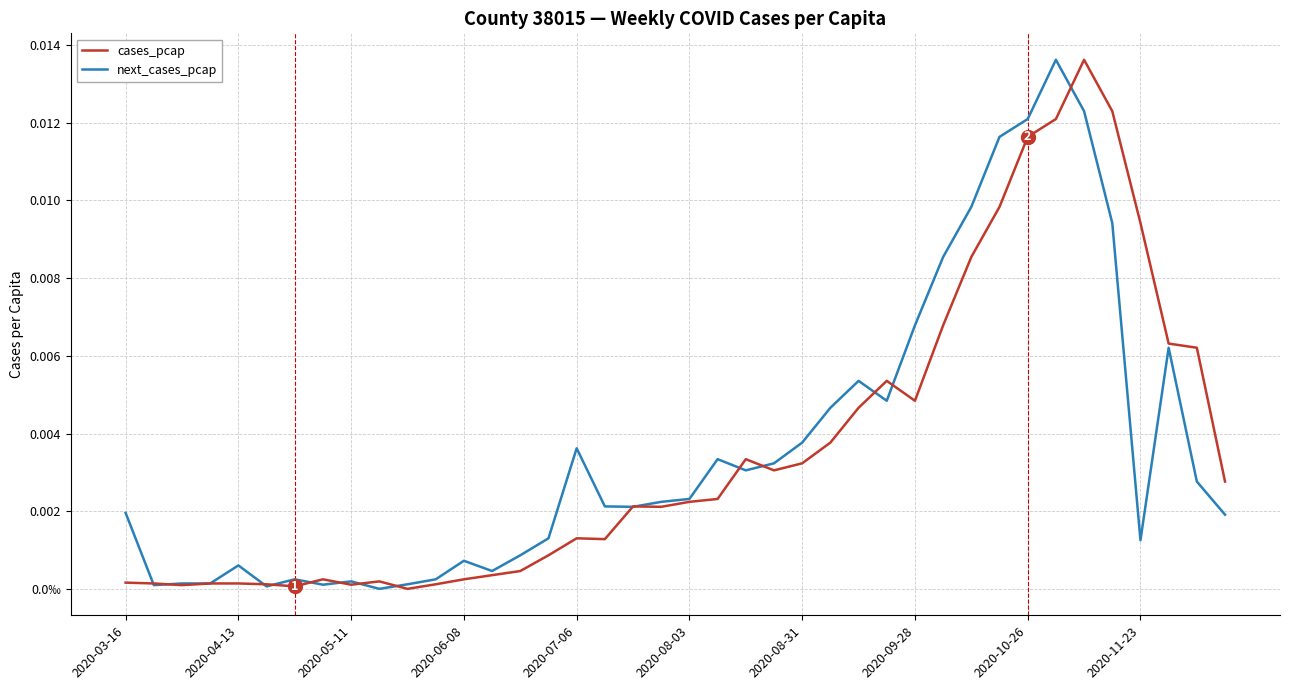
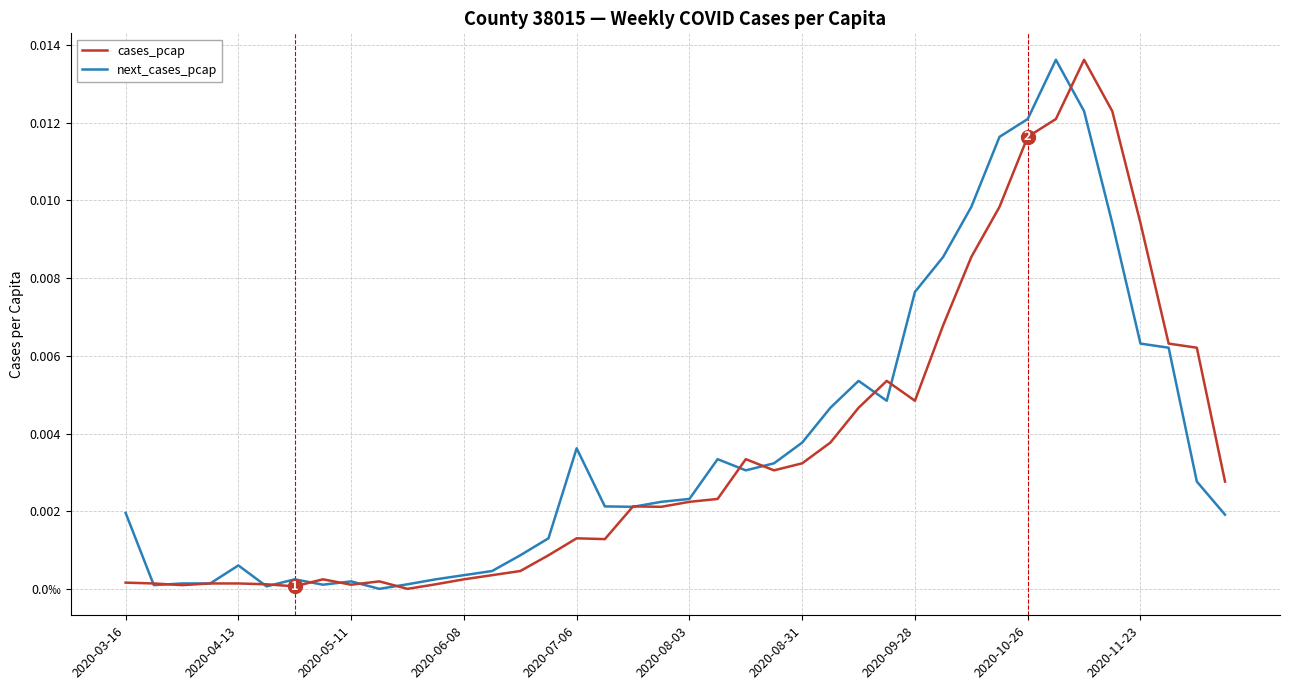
next_cases_pcap, 2020-06-08: 0.0007 -> 0.0004
next_cases_pcap, 2020-09-28: 0.0068 -> 0.0076
next_cases_pcap, 2020-11-23: 0.0013 -> 0.0063
